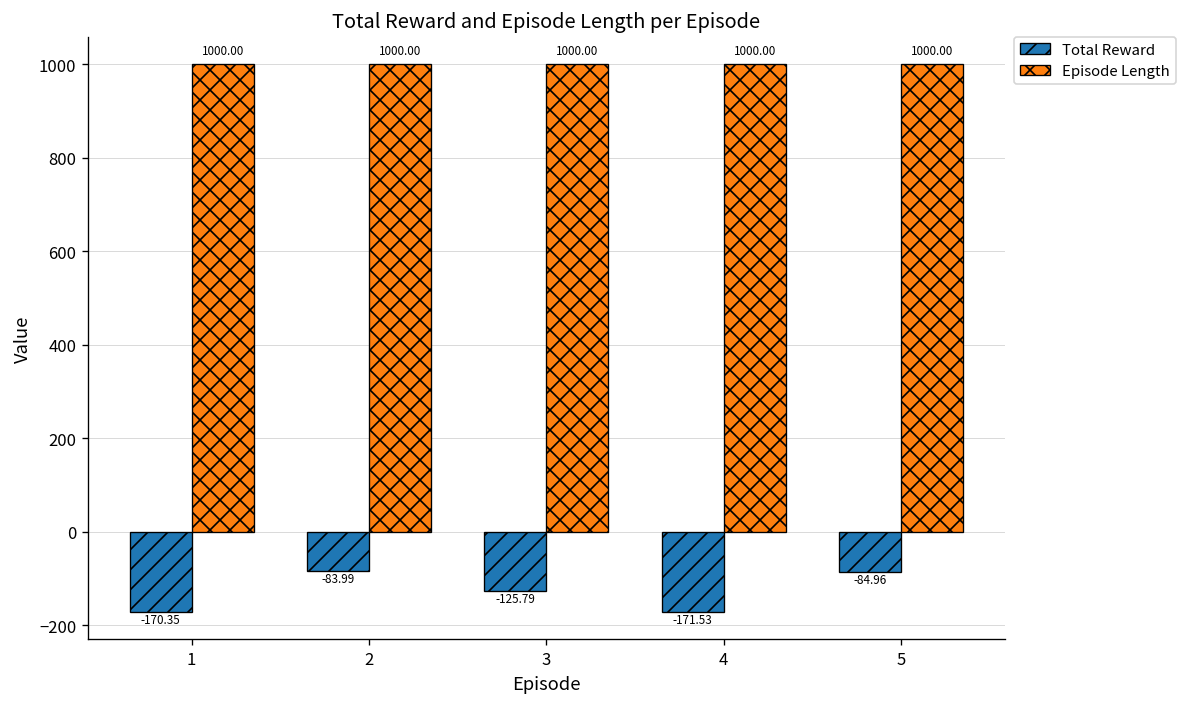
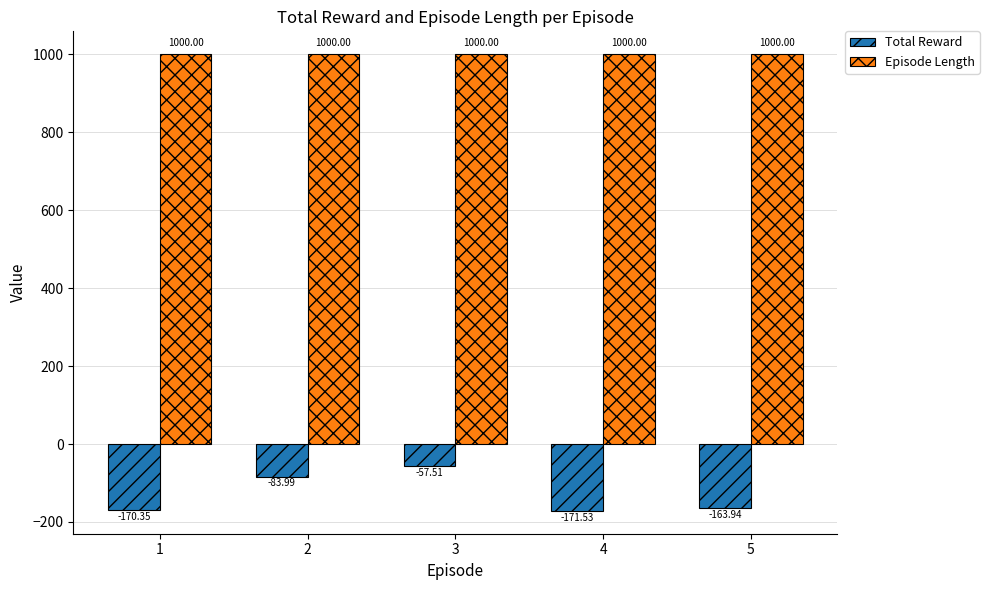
Total Reward, 3: -125.79 -> -57.51
Total Reward, 5: -84.96 -> -163.94
